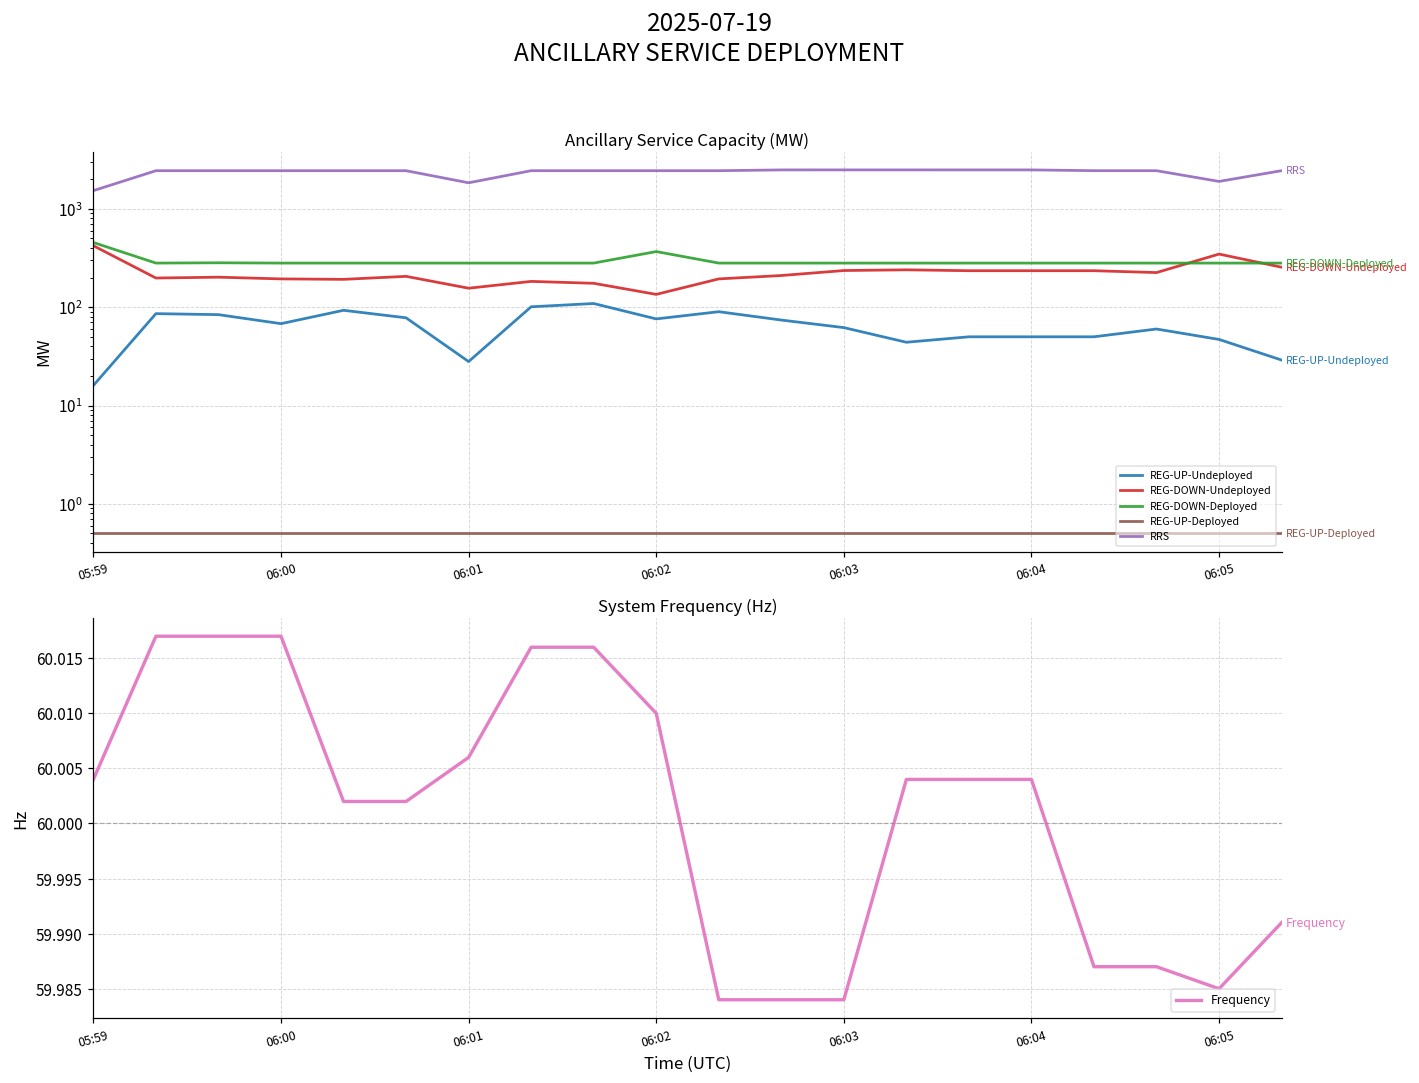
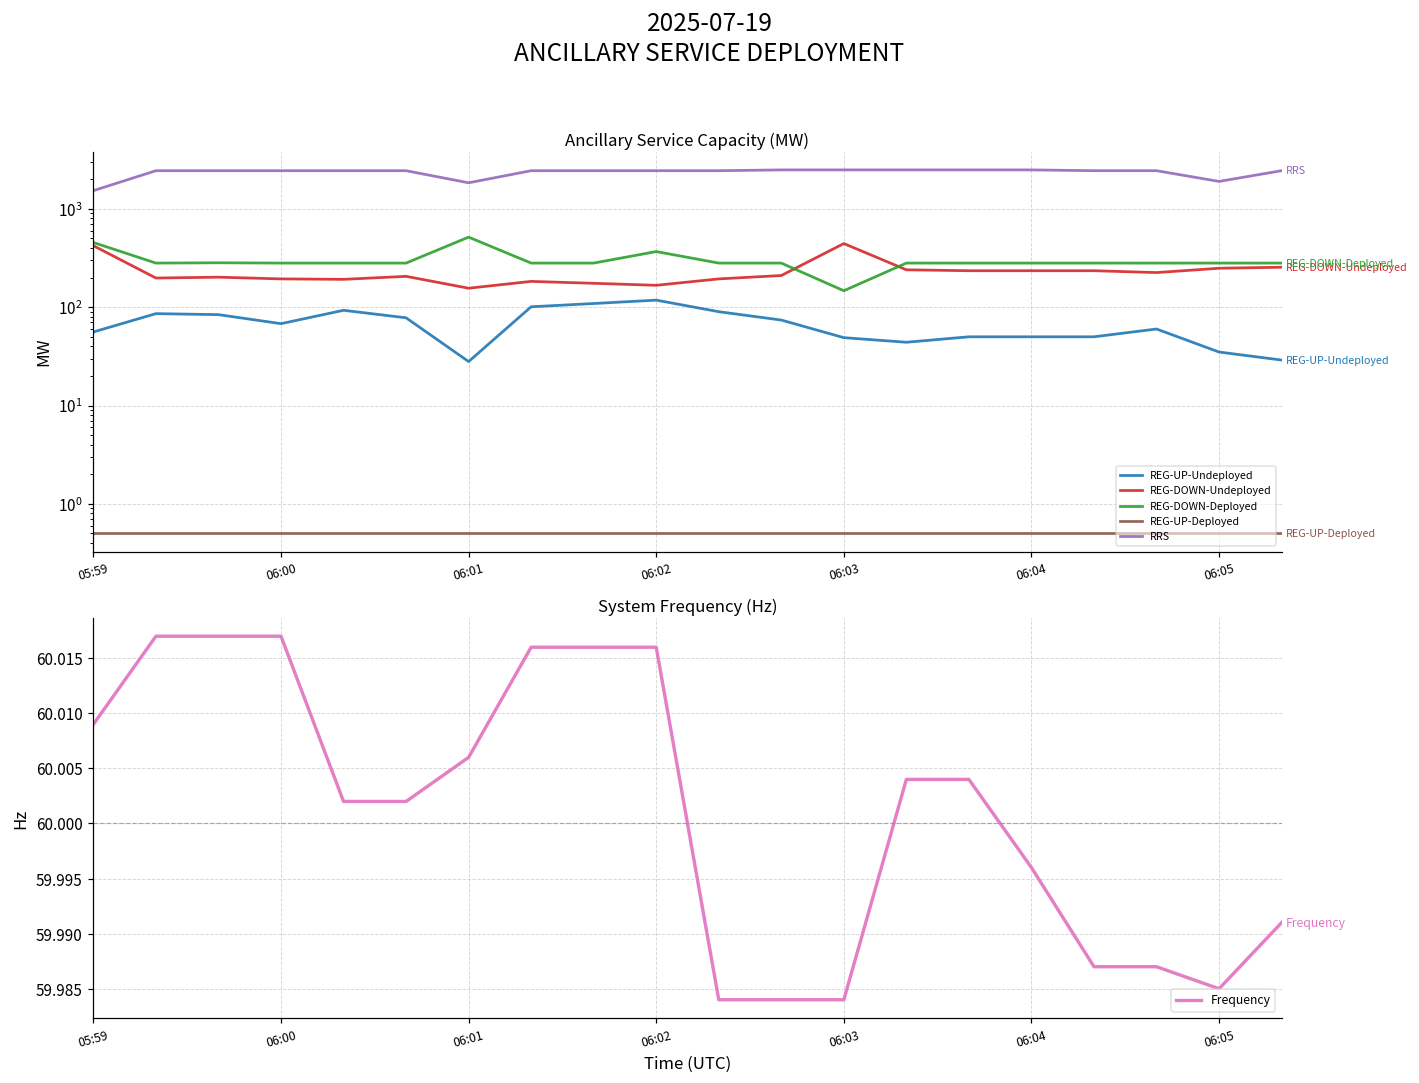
Ancillary Service Capacity (MW), REG-UP-Undeployed, 05:59: 16 -> 60
Ancillary Service Capacity (MW), REG-DOWN-Deployed, 06:01: 280 -> 500
Ancillary Service Capacity (MW), REG-UP-Undeployed, 06:02: 80 -> 120
Ancillary Service Capacity (MW), REG-DOWN-Undeployed, 06:02: 140 -> 170
Ancillary Service Capacity (MW), REG-UP-Undeployed, 06:03: 60 -> 50
Ancillary Service Capacity (MW), REG-DOWN-Undeployed, 06:03: 240 -> 400
Ancillary Service Capacity (MW), REG-DOWN-Deployed, 06:03: 280 -> 150
Ancillary Service Capacity (MW), REG-UP-Undeployed, 06:05: 50 -> 35
Ancillary Service Capacity (MW), REG-DOWN-Undeployed, 06:05: 350 -> 250
System Frequency (Hz), 05:59: 60.004 -> 60.009
System Frequency (Hz), 06:02: 60.010 -> 60.016
System Frequency (Hz), 06:04: 60.004 -> 59.996
